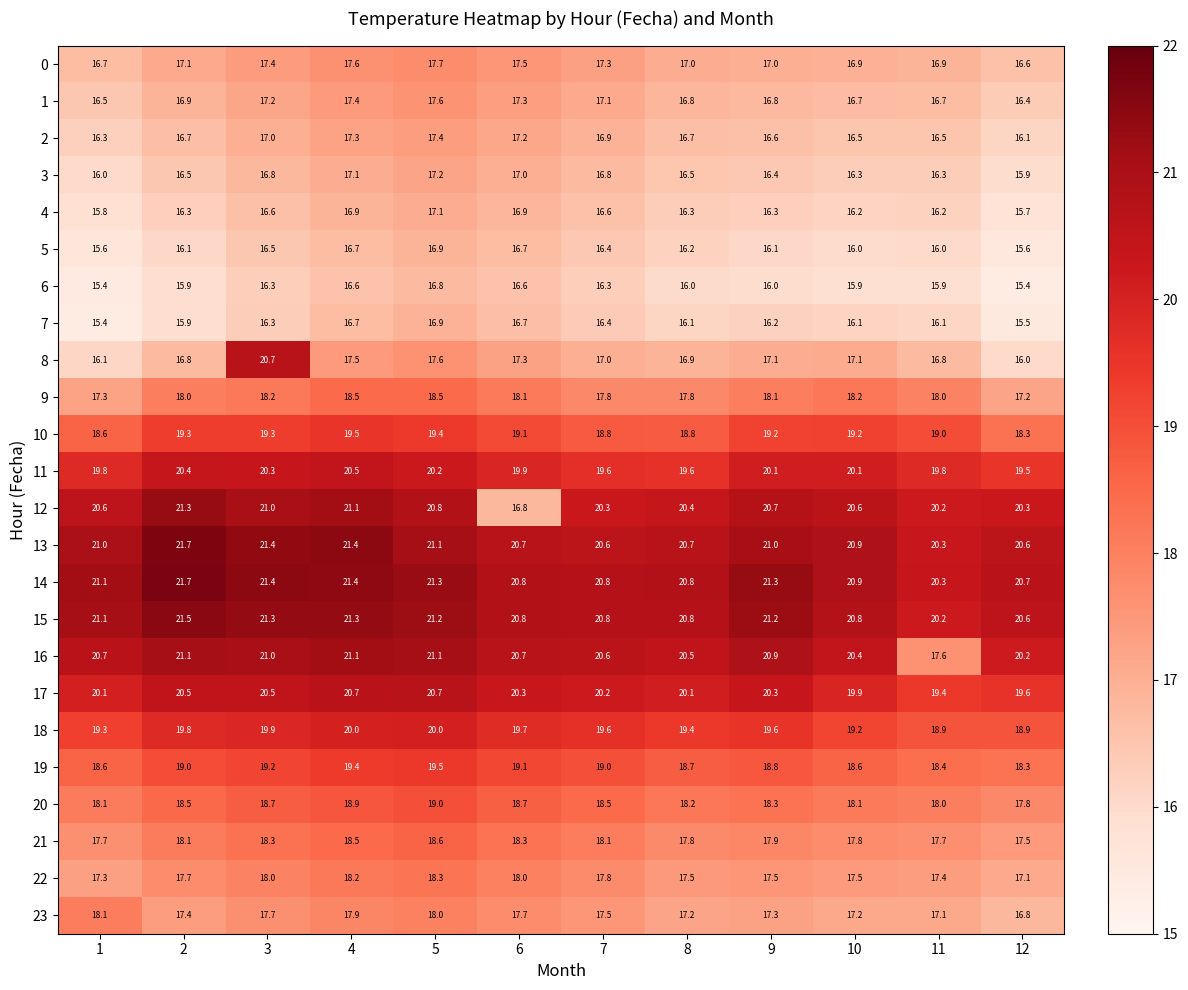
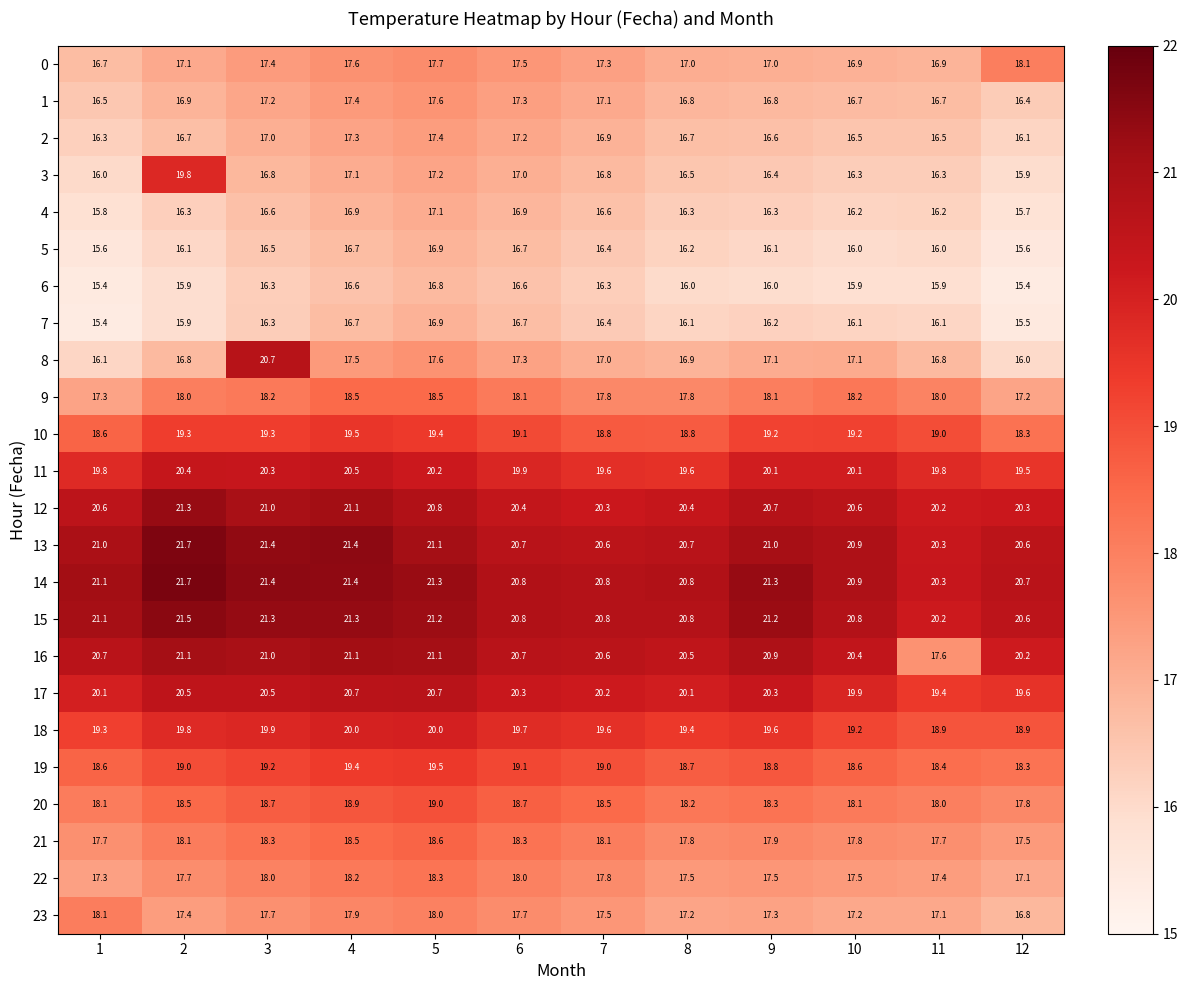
0, 12: 16.6 -> 18.1
3, 2: 16.5 -> 19.8
12, 6: 16.8 -> 20.4
